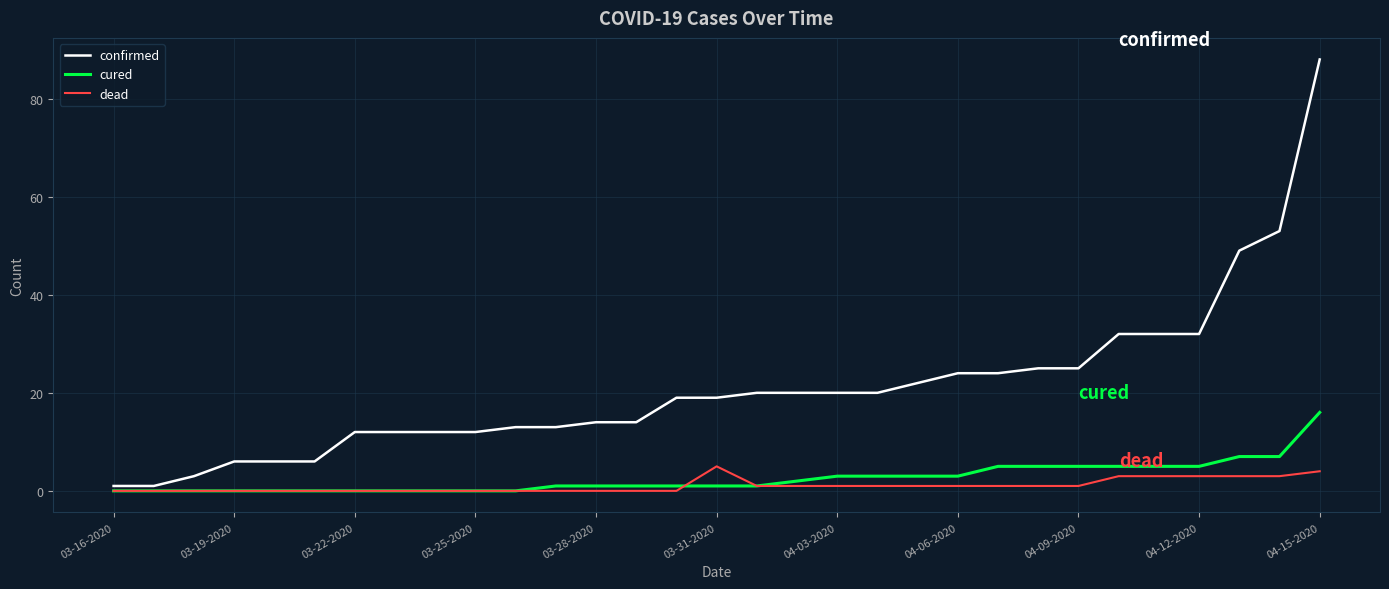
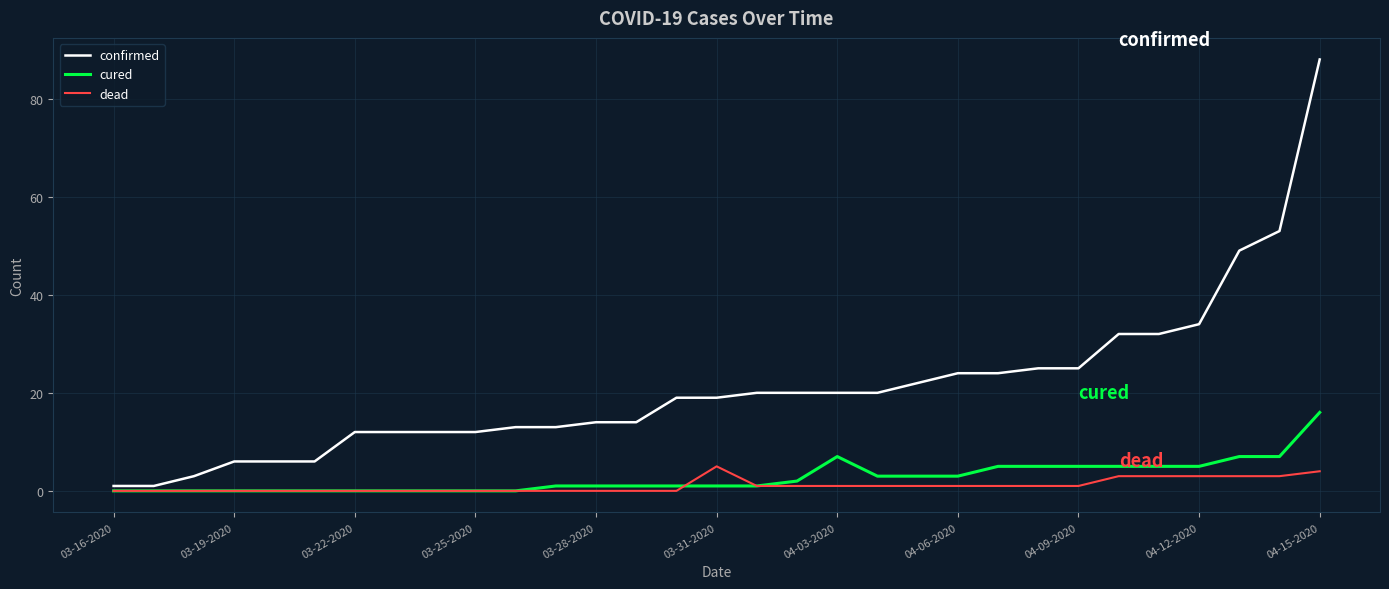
cured, 04-03-2020: 3 -> 7
confirmed, 04-12-2020: 32 -> 34
